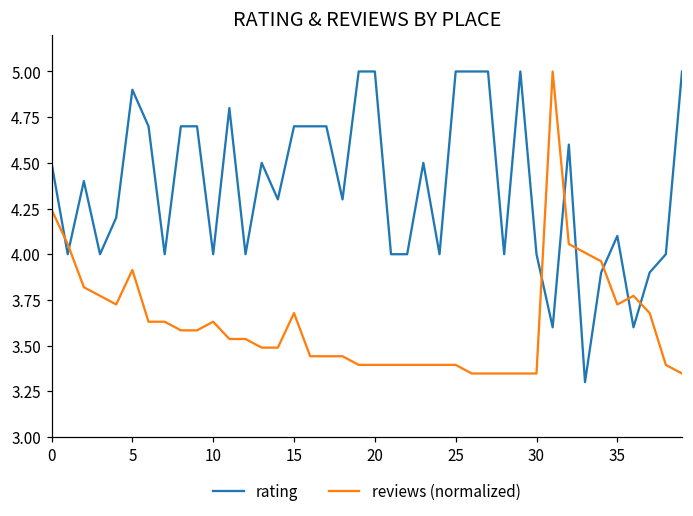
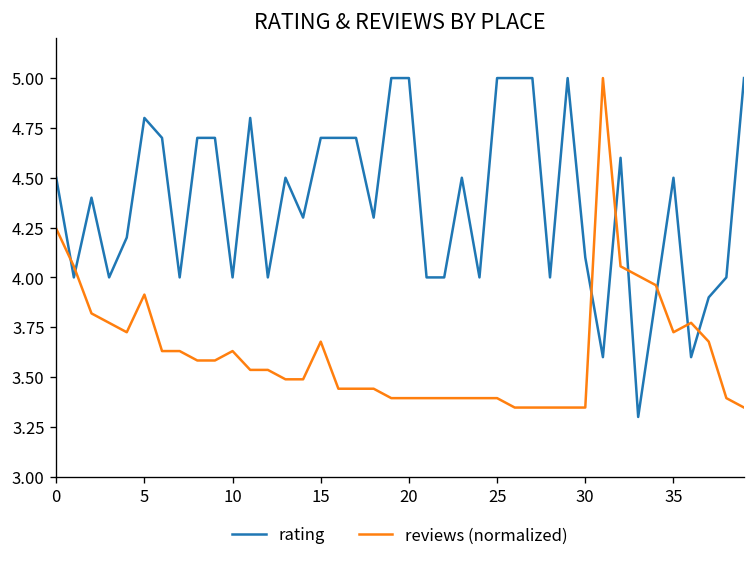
rating, 5: 4.9 -> 4.8
rating, 30: 4.0 -> 4.1
rating, 35: 4.1 -> 4.5
